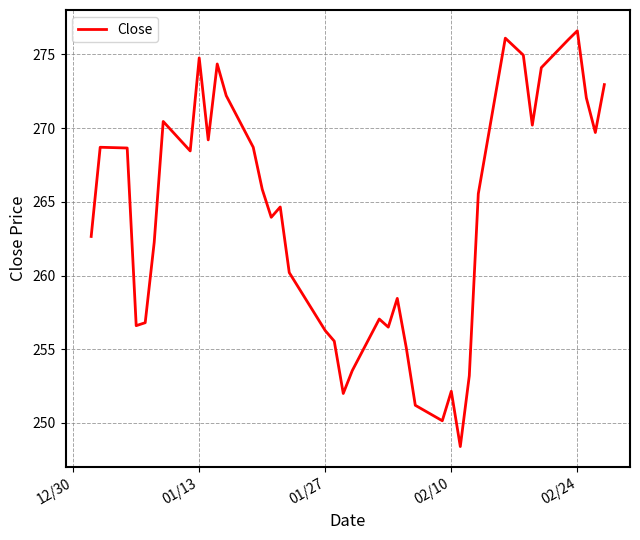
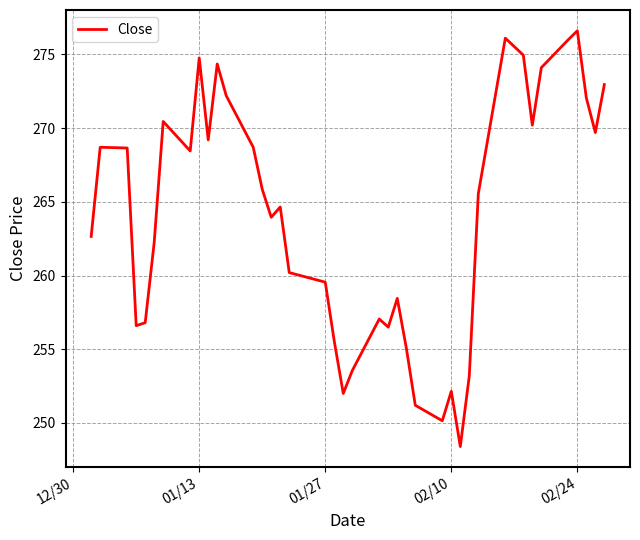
01/27: 256.3 -> 259.5
